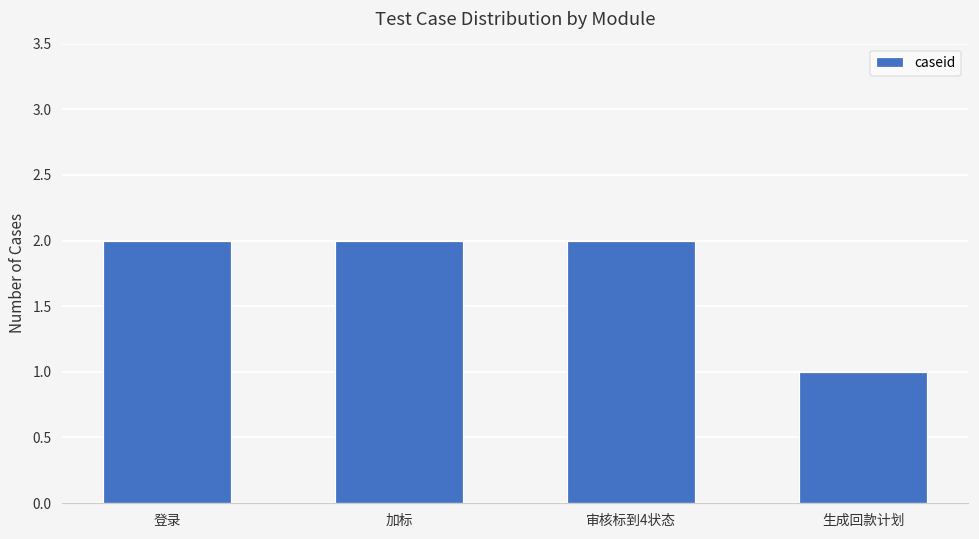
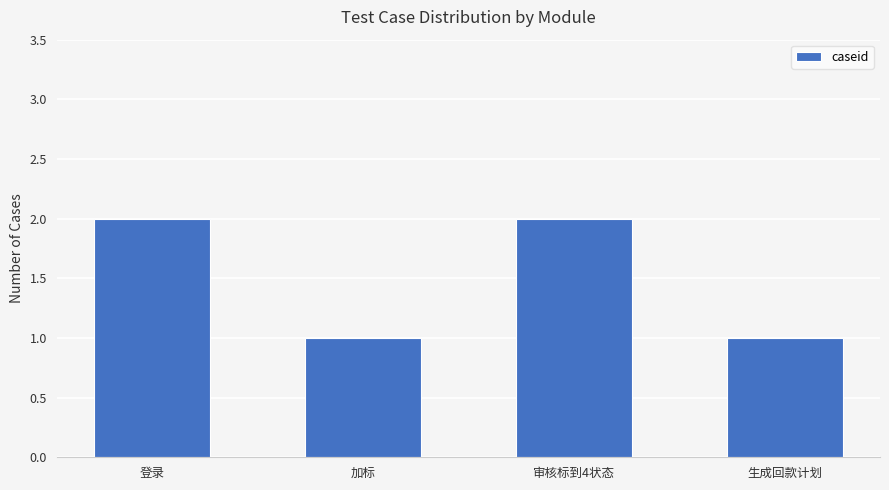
加标: 2 -> 1
